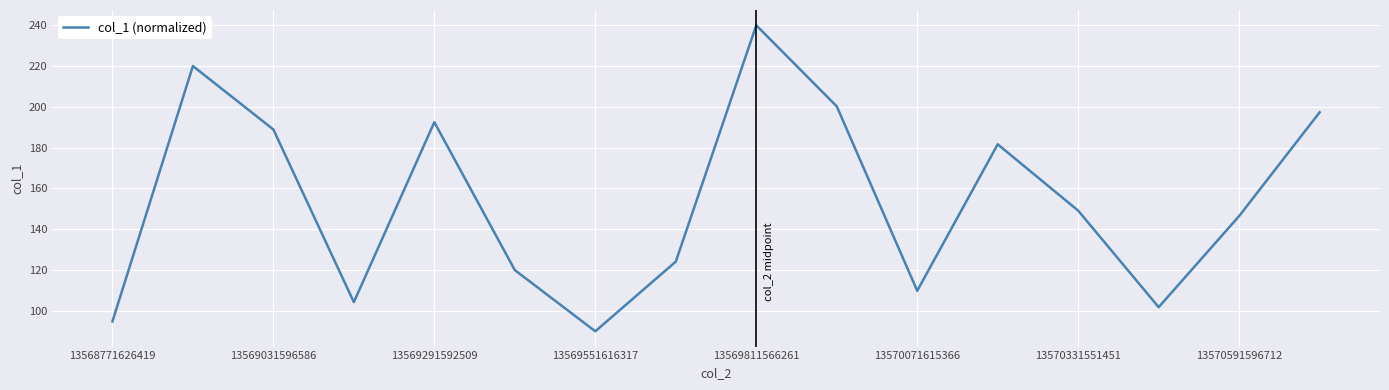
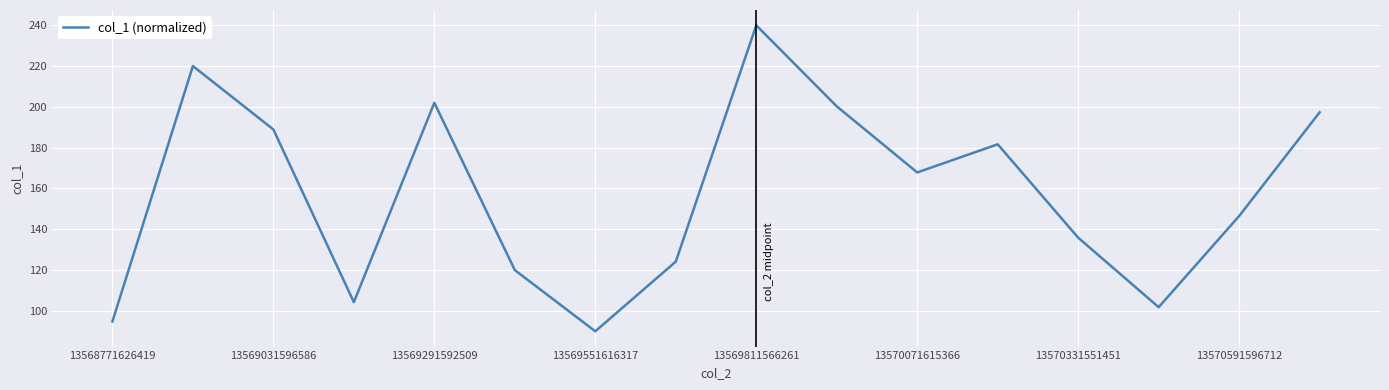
13569291592509: 192 -> 202
13570071615366: 110 -> 168
13570331551451: 149 -> 136
